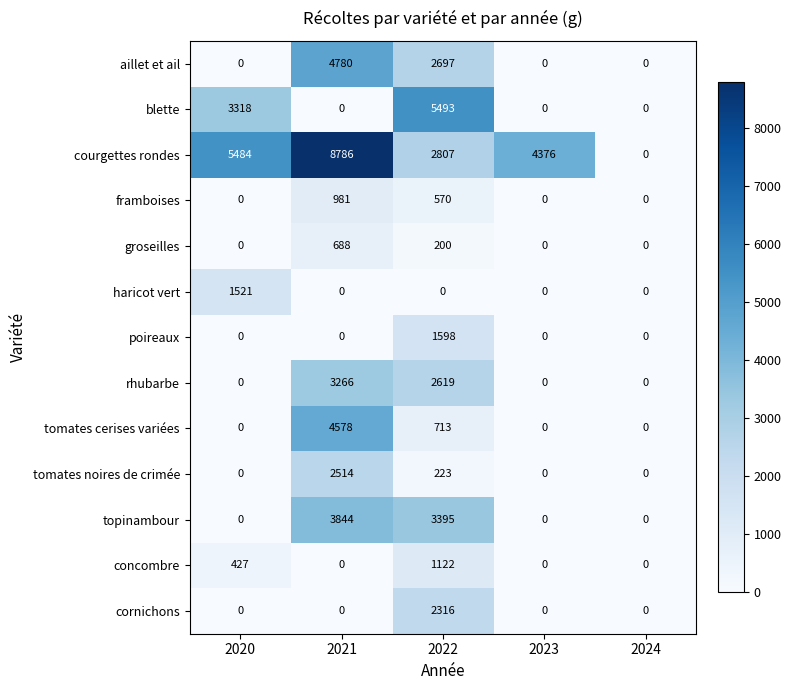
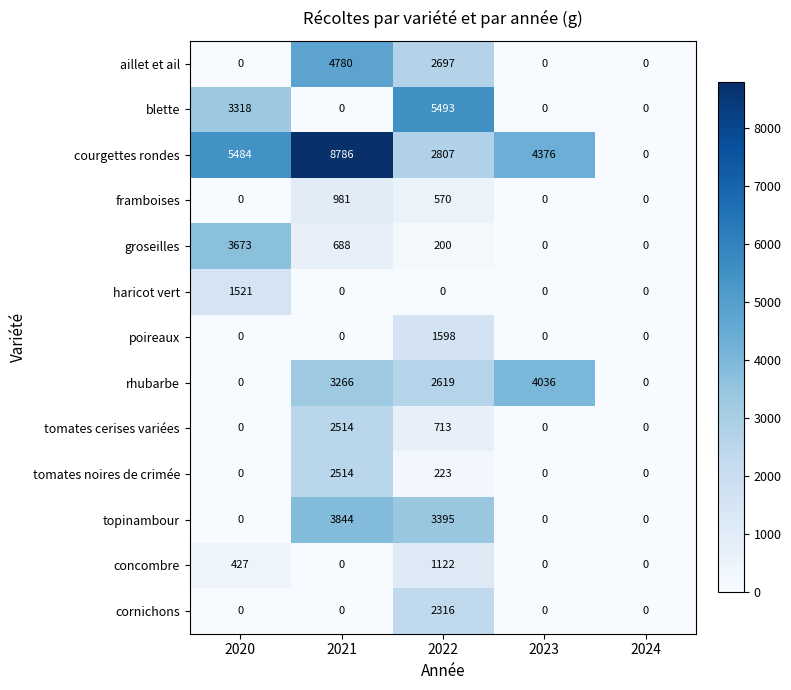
groseilles, 2020: 0 -> 3673
rhubarbe, 2023: 0 -> 4036
tomates cerises variées, 2021: 4578 -> 2514
